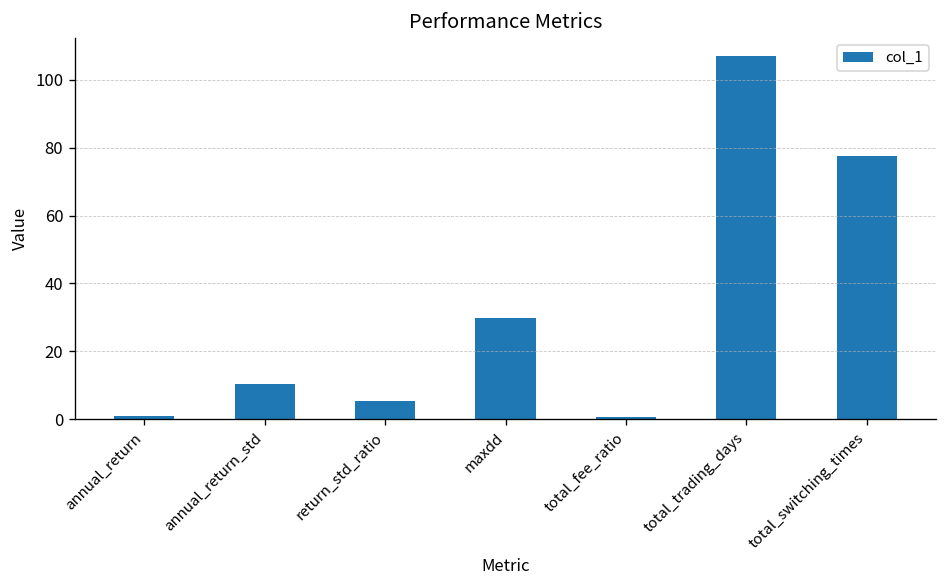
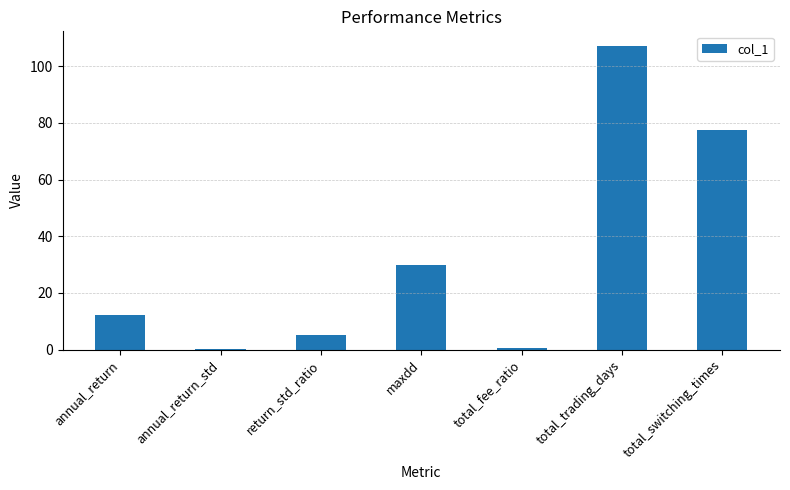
annual_return: 1 -> 12
annual_return_std: 10 -> 0
